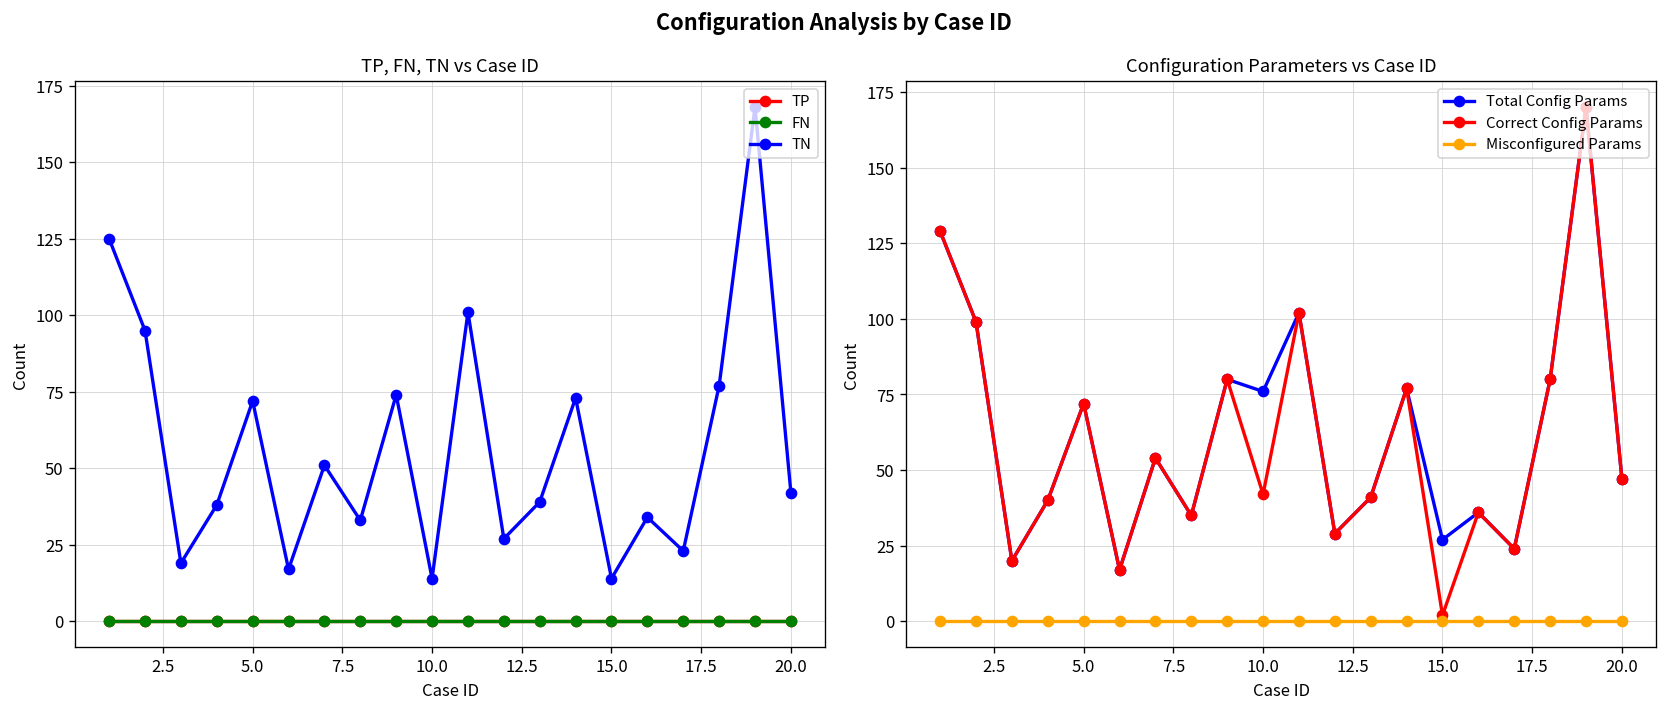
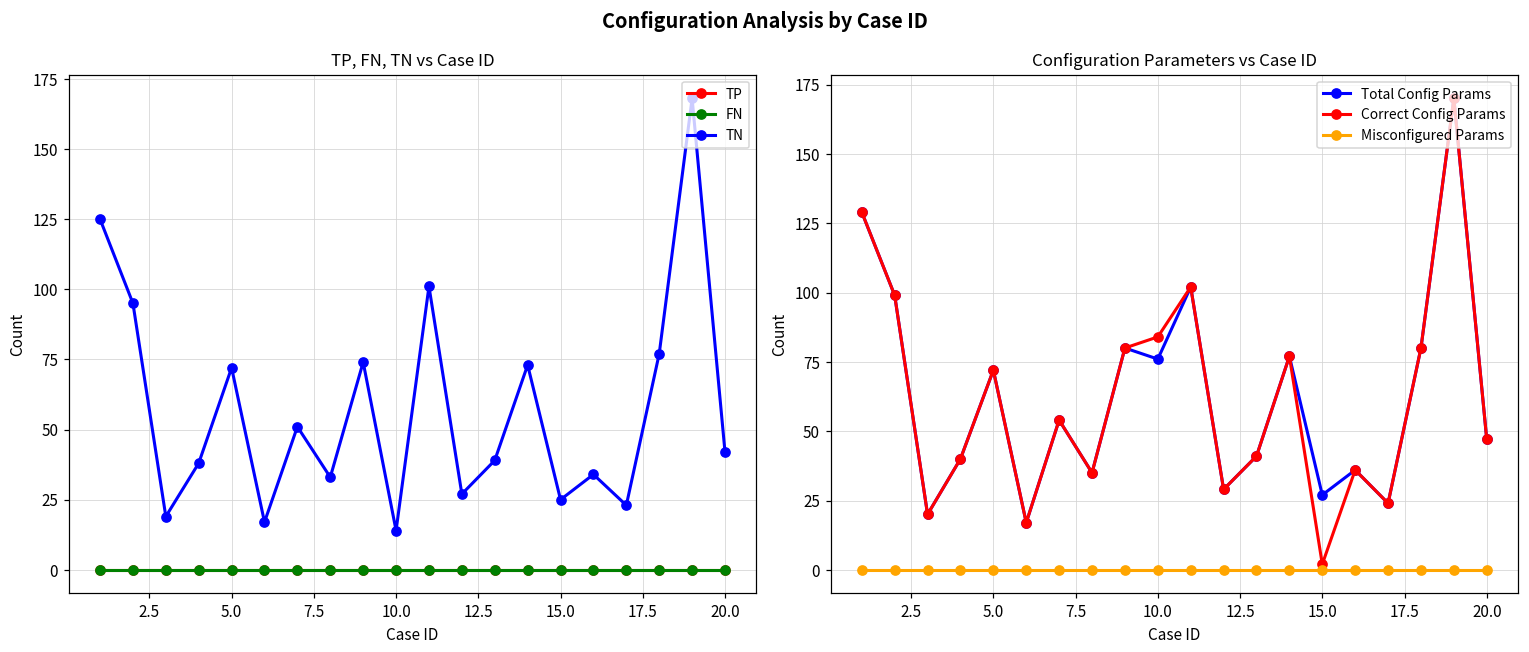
TP, FN, TN vs Case ID, TN, 15.0: 14 -> 25
Configuration Parameters vs Case ID, Correct Config Params, 10.0: 42 -> 84
